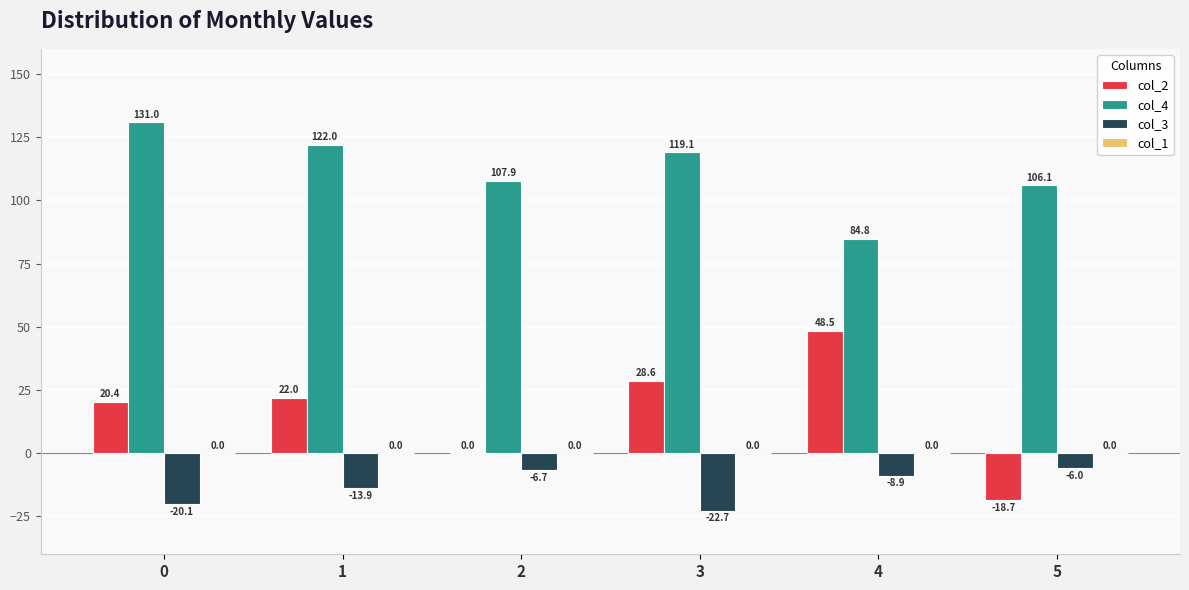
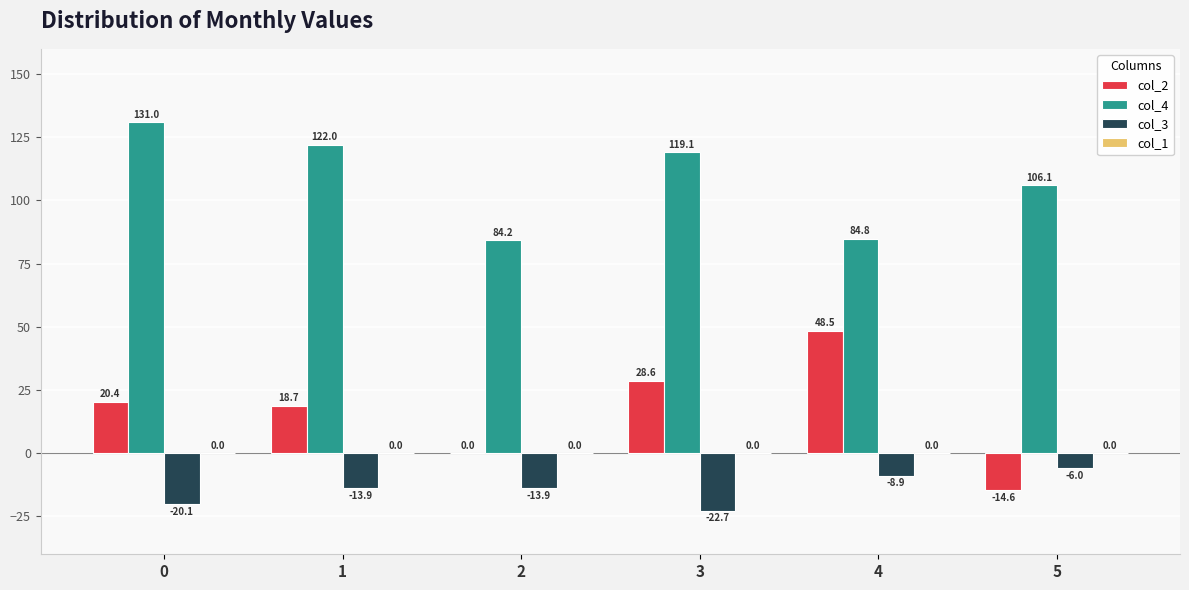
col_2, 1: 22.0 -> 18.7
col_4, 2: 107.9 -> 84.2
col_3, 2: -6.7 -> -13.9
col_2, 5: -18.7 -> -14.6
